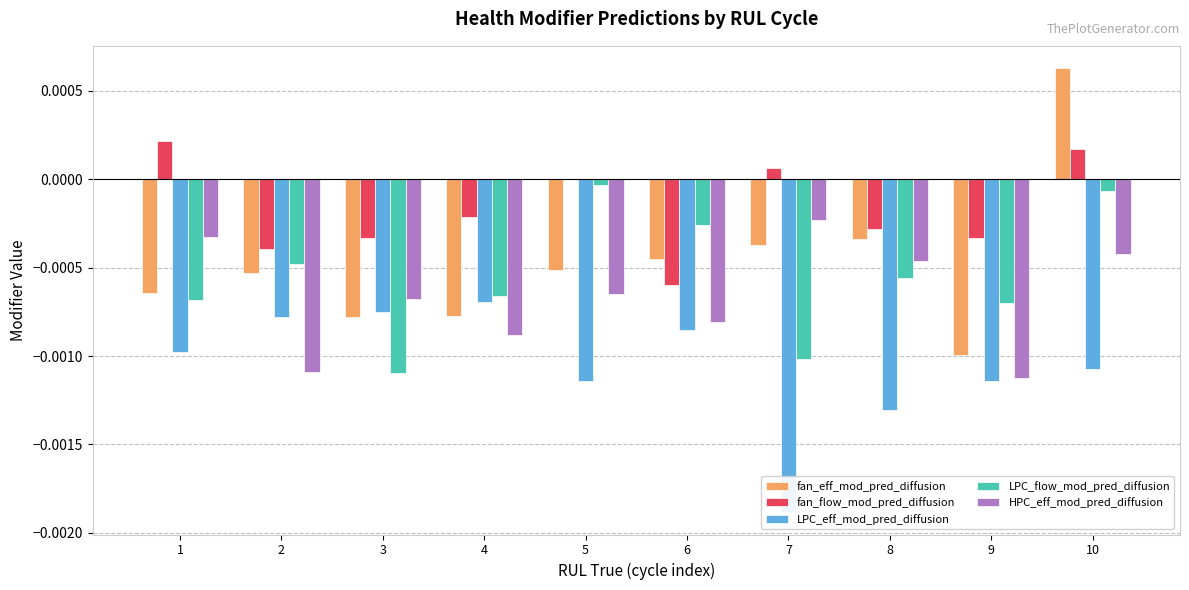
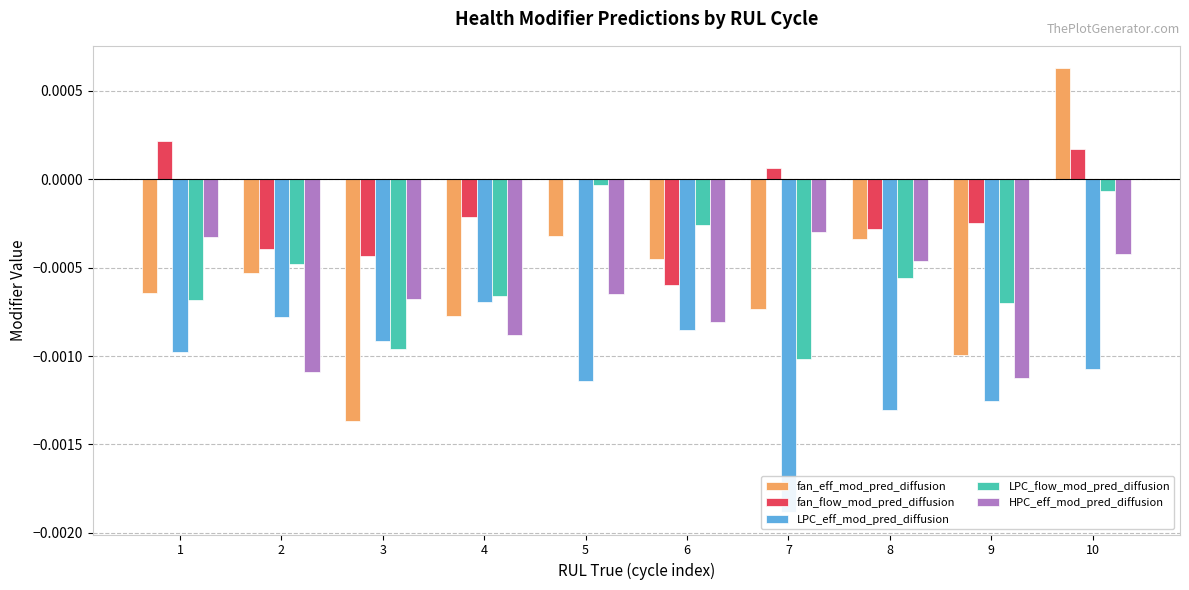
fan_eff_mod_pred_diffusion, 3: -0.00078 -> -0.00137
fan_flow_mod_pred_diffusion, 3: -0.00033 -> -0.00043
LPC_eff_mod_pred_diffusion, 3: -0.00075 -> -0.00092
LPC_flow_mod_pred_diffusion, 3: -0.00110 -> -0.00096
fan_eff_mod_pred_diffusion, 5: -0.00052 -> -0.00032
fan_eff_mod_pred_diffusion, 7: -0.00037 -> -0.00073
HPC_eff_mod_pred_diffusion, 7: -0.00023 -> -0.00030
fan_flow_mod_pred_diffusion, 9: -0.00033 -> -0.00025
LPC_eff_mod_pred_diffusion, 9: -0.00114 -> -0.00125
